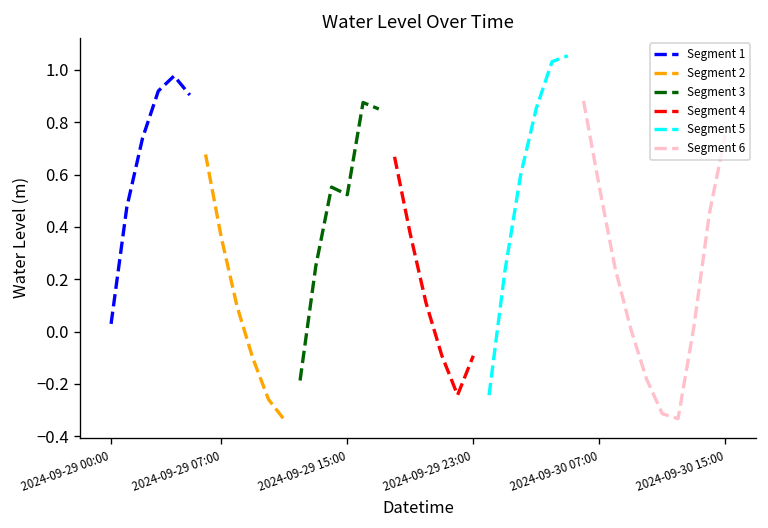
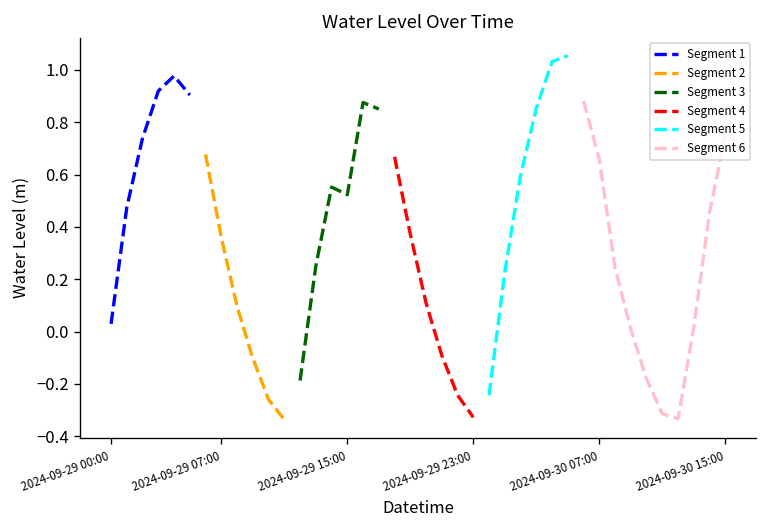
Segment 4, 2024-09-29 23:00: -0.09 -> -0.33
Segment 6, 2024-09-30 07:00: 0.55 -> 0.66
